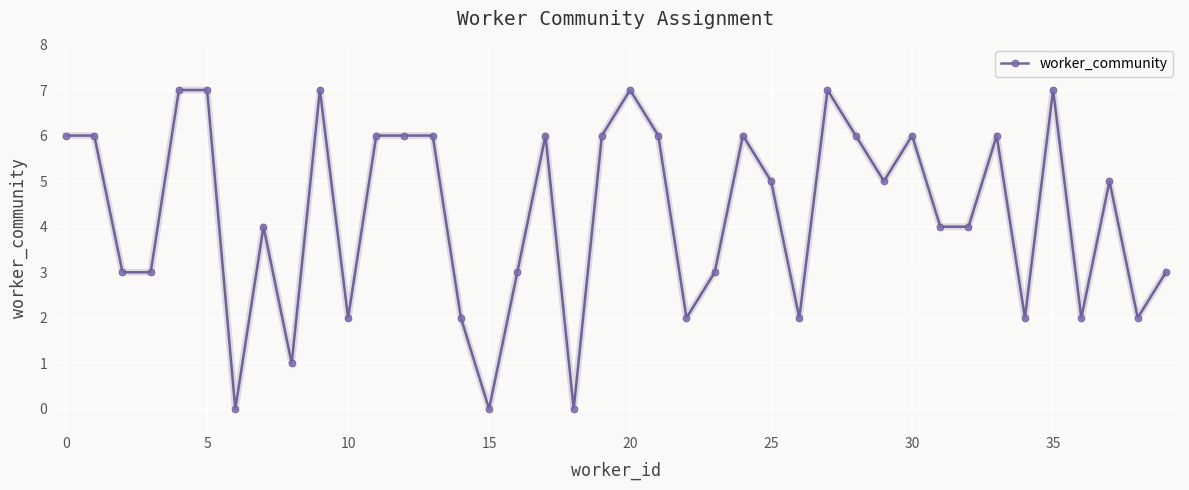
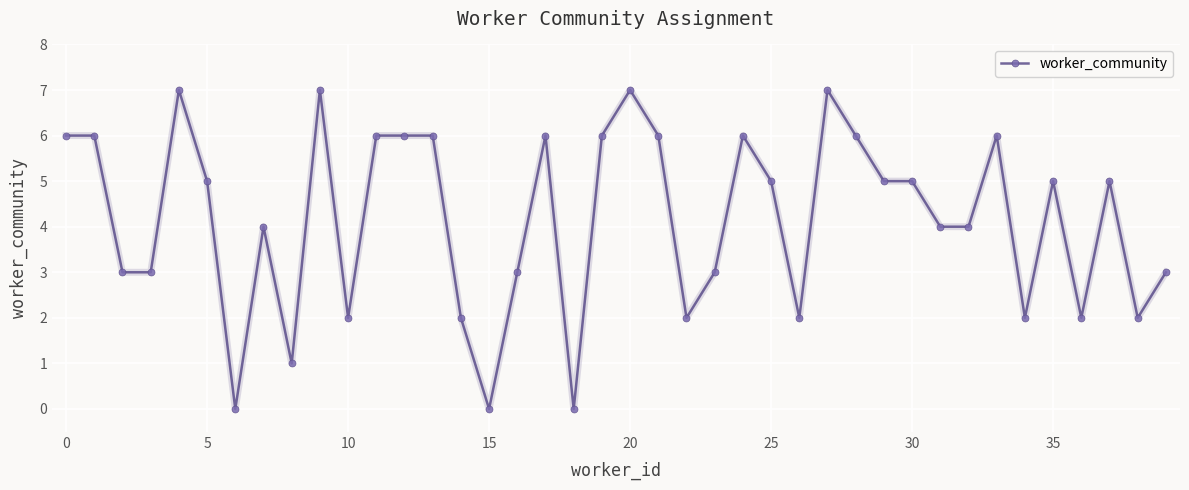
5: 7 -> 5
30: 6 -> 5
35: 7 -> 5
